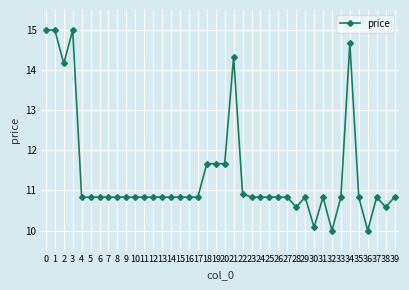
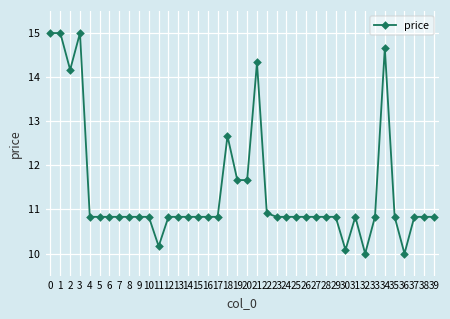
11: 10.8 -> 10.2
18: 11.7 -> 12.7
28: 10.6 -> 10.8
38: 10.6 -> 10.8
